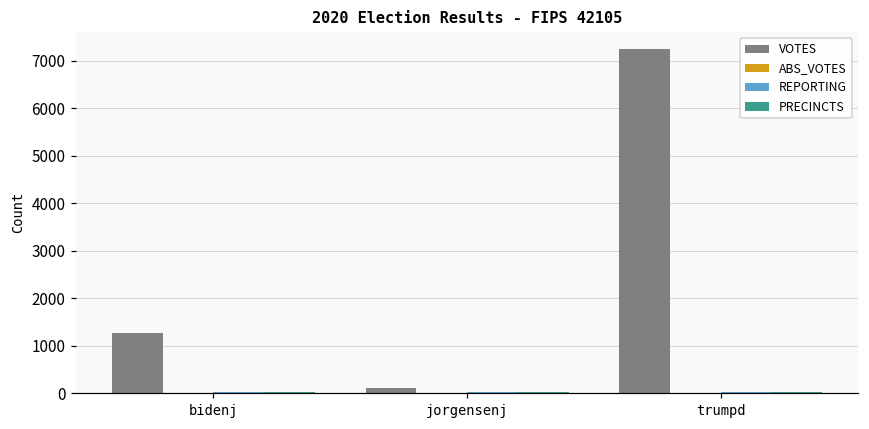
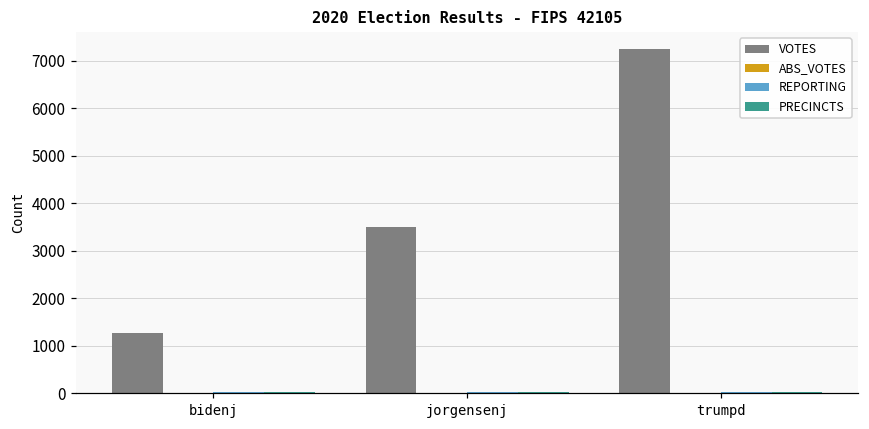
VOTES, jorgensenj: 100 -> 3500
